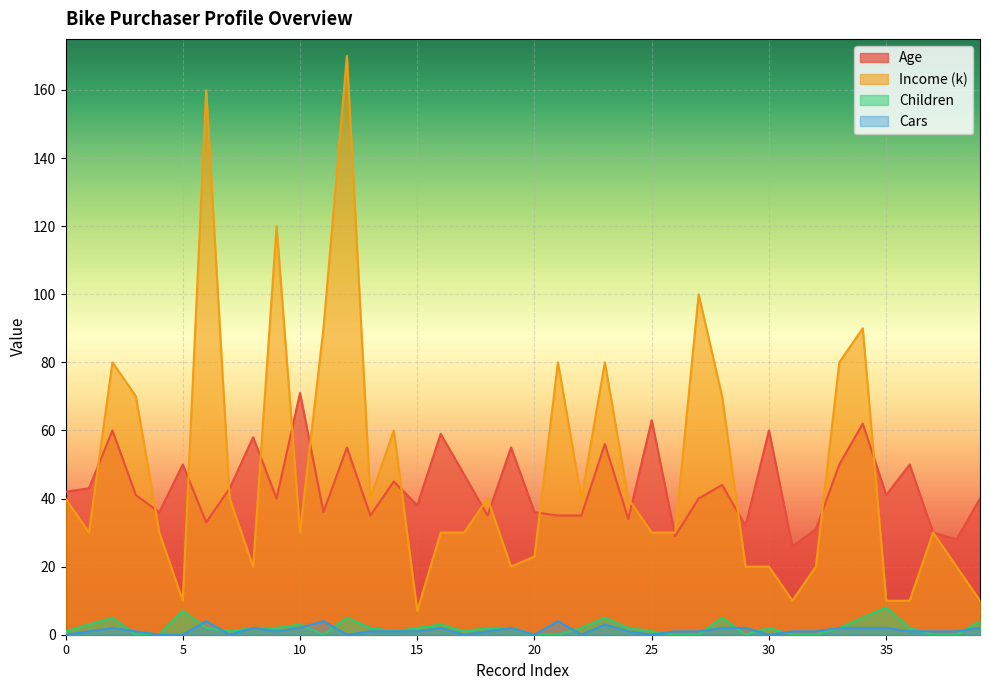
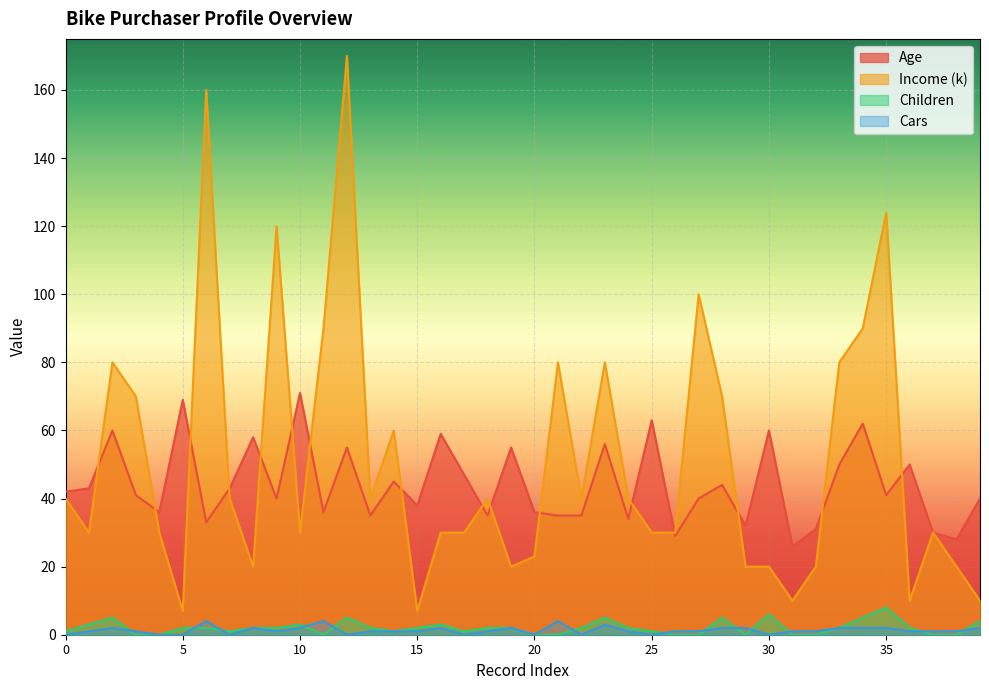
Age, 5: 50 -> 69
Income (k), 5: 10 -> 7
Children, 5: 7 -> 2
Children, 30: 2 -> 6
Income (k), 35: 10 -> 124
